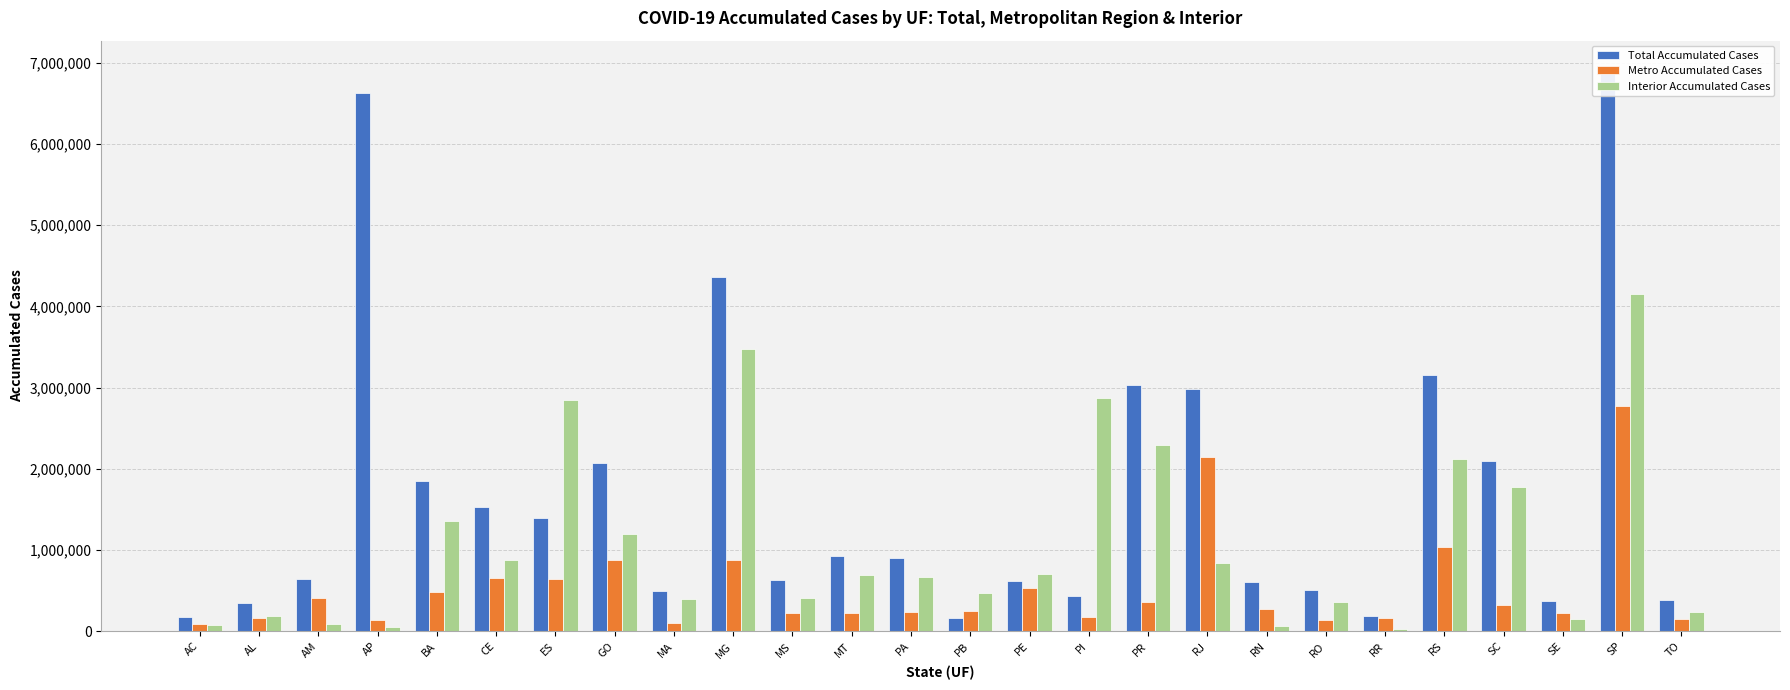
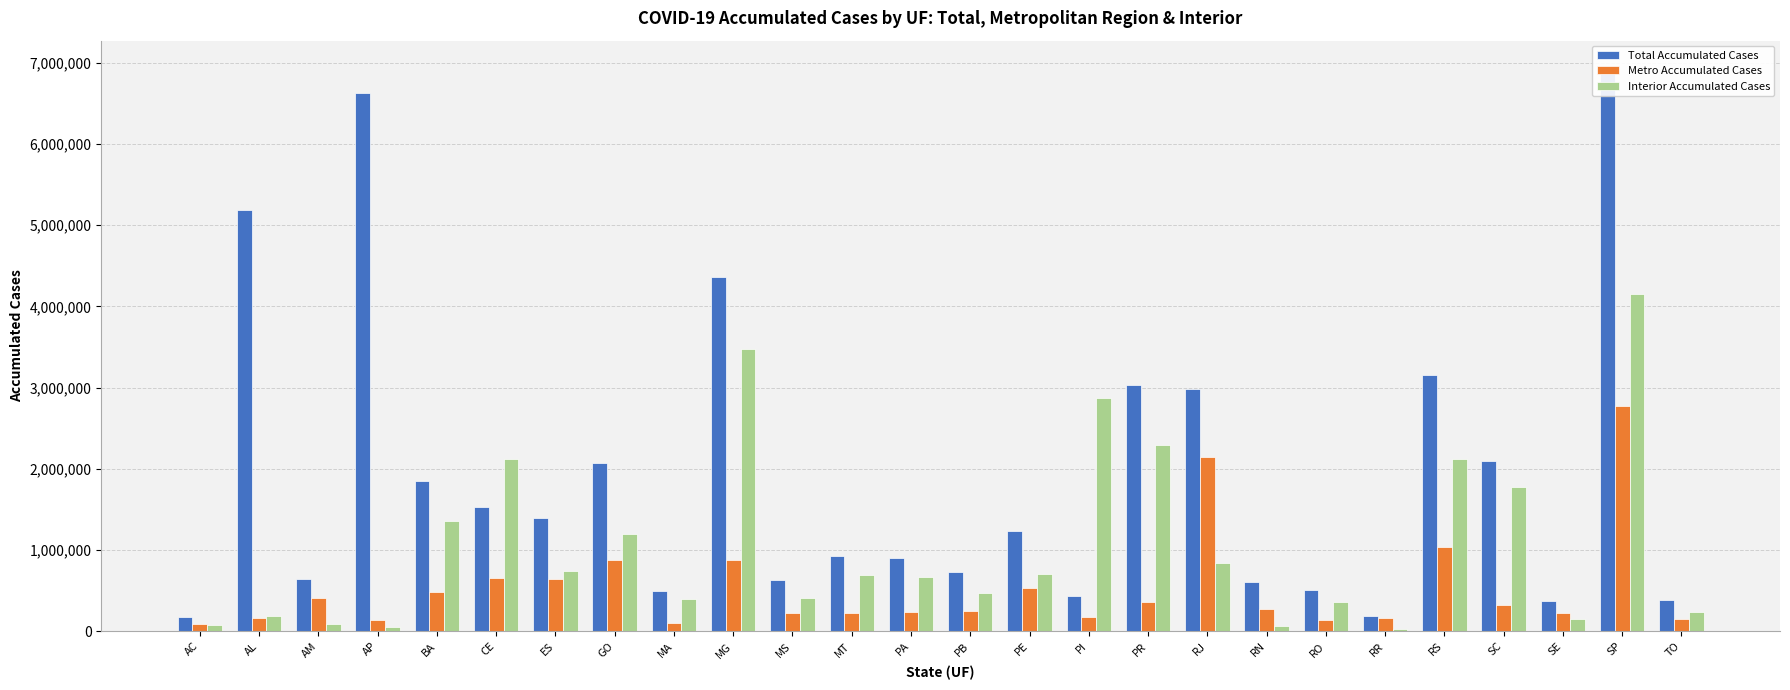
Total Accumulated Cases, AL: 400,000 -> 5,200,000
Interior Accumulated Cases, CE: 900,000 -> 2,100,000
Interior Accumulated Cases, ES: 2,900,000 -> 700,000
Total Accumulated Cases, PB: 200,000 -> 700,000
Total Accumulated Cases, PE: 600,000 -> 1,200,000
